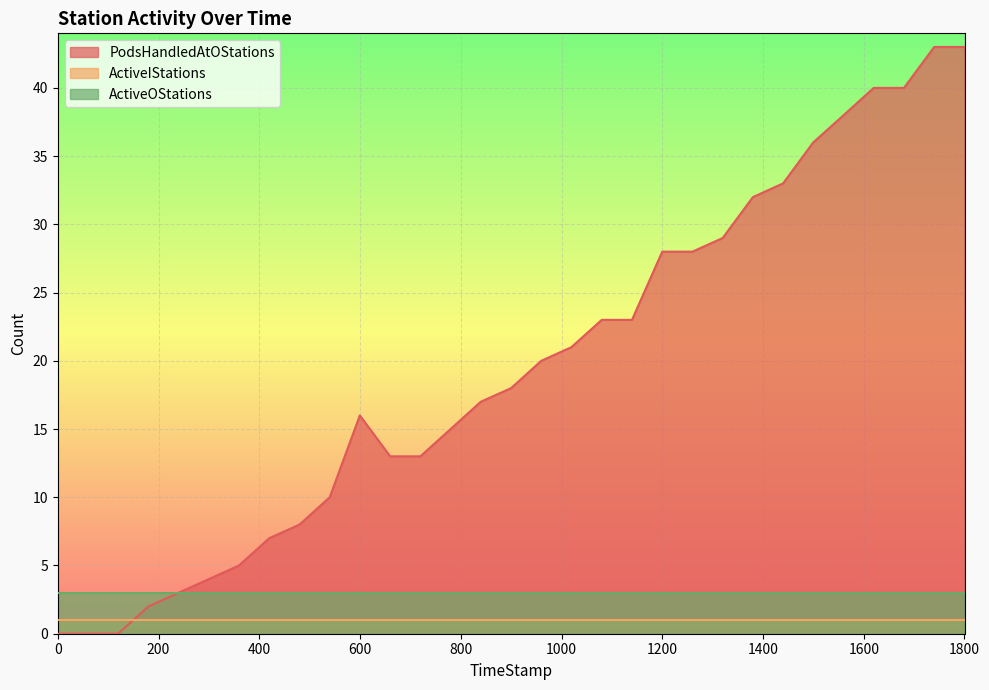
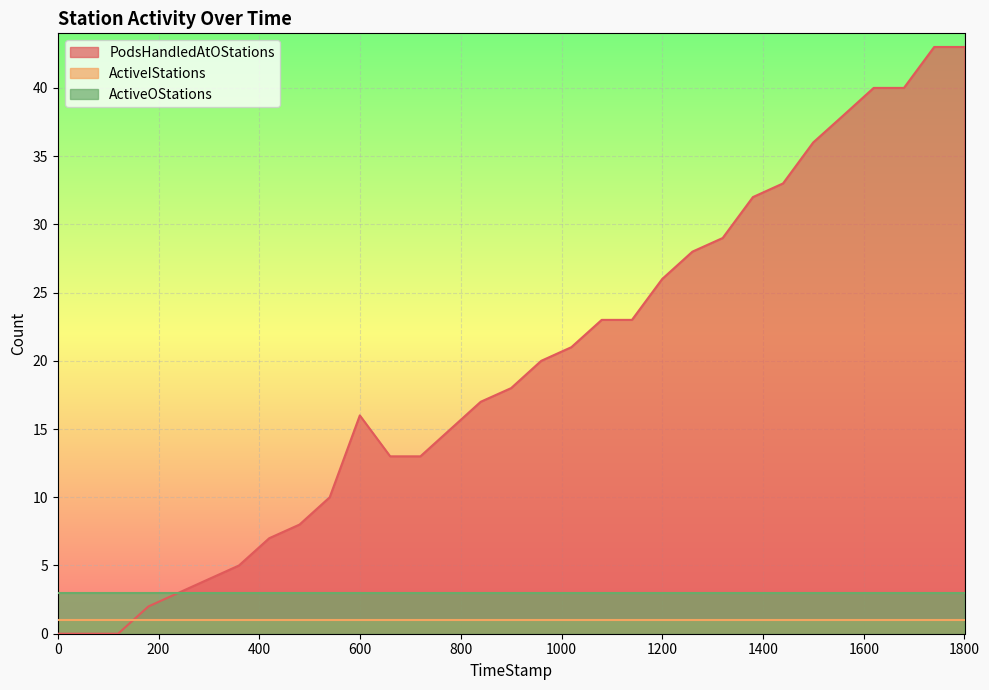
PodsHandledAtOStations, 1200: 28 -> 26
